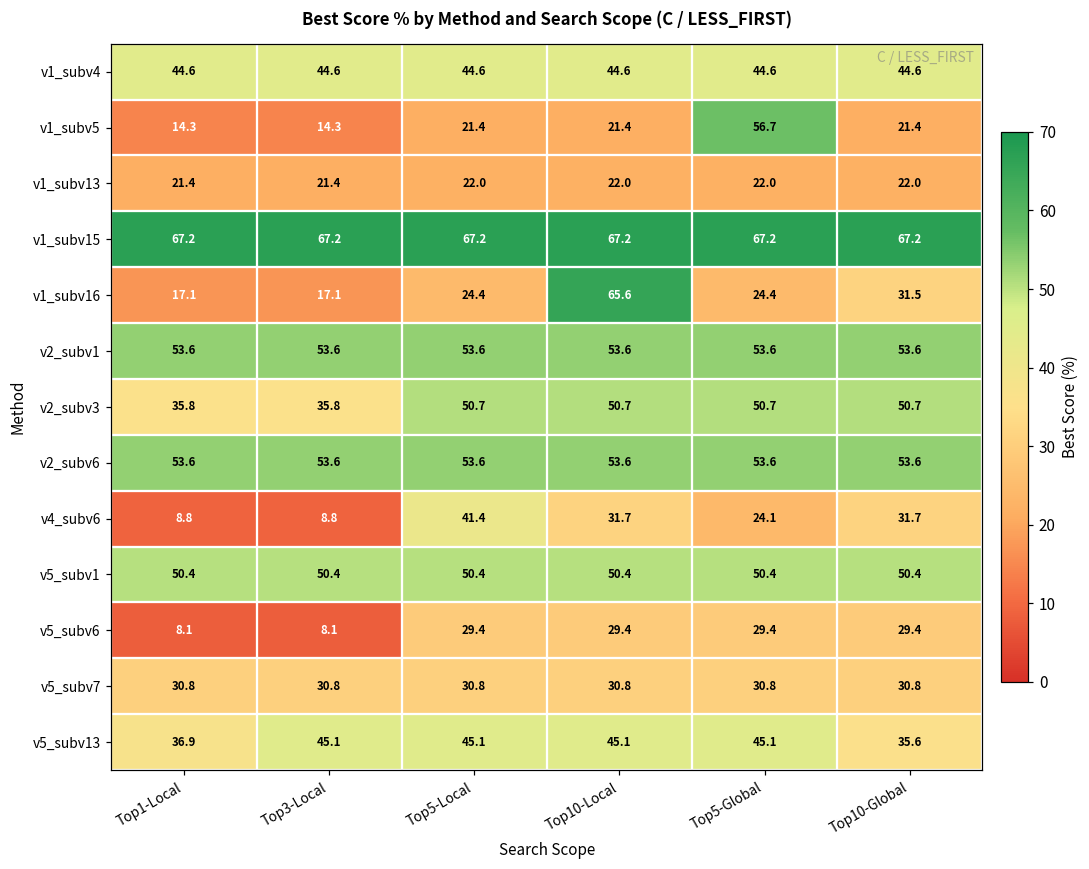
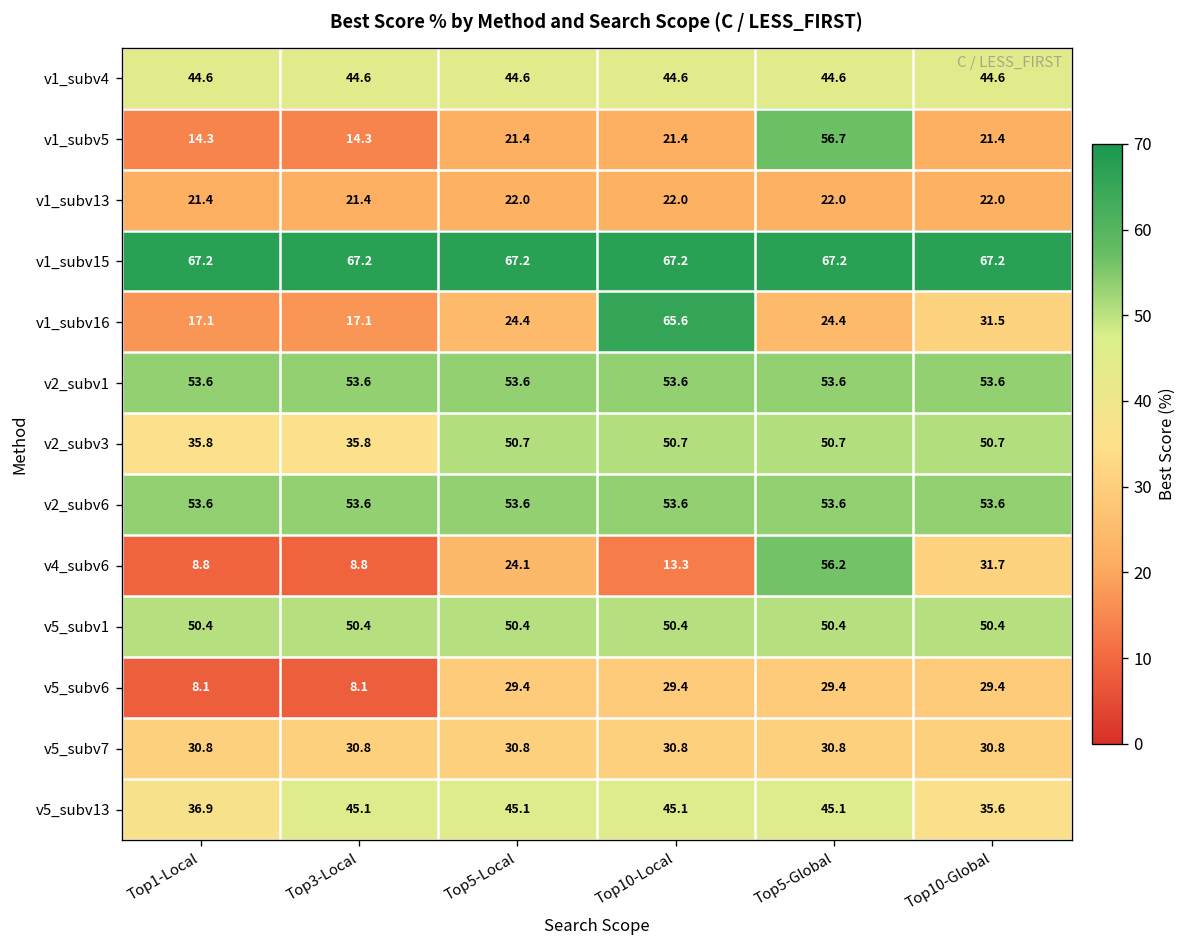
v4_subv6, Top5-Local: 41.4 -> 24.1
v4_subv6, Top10-Local: 31.7 -> 13.3
v4_subv6, Top5-Global: 24.1 -> 56.2
